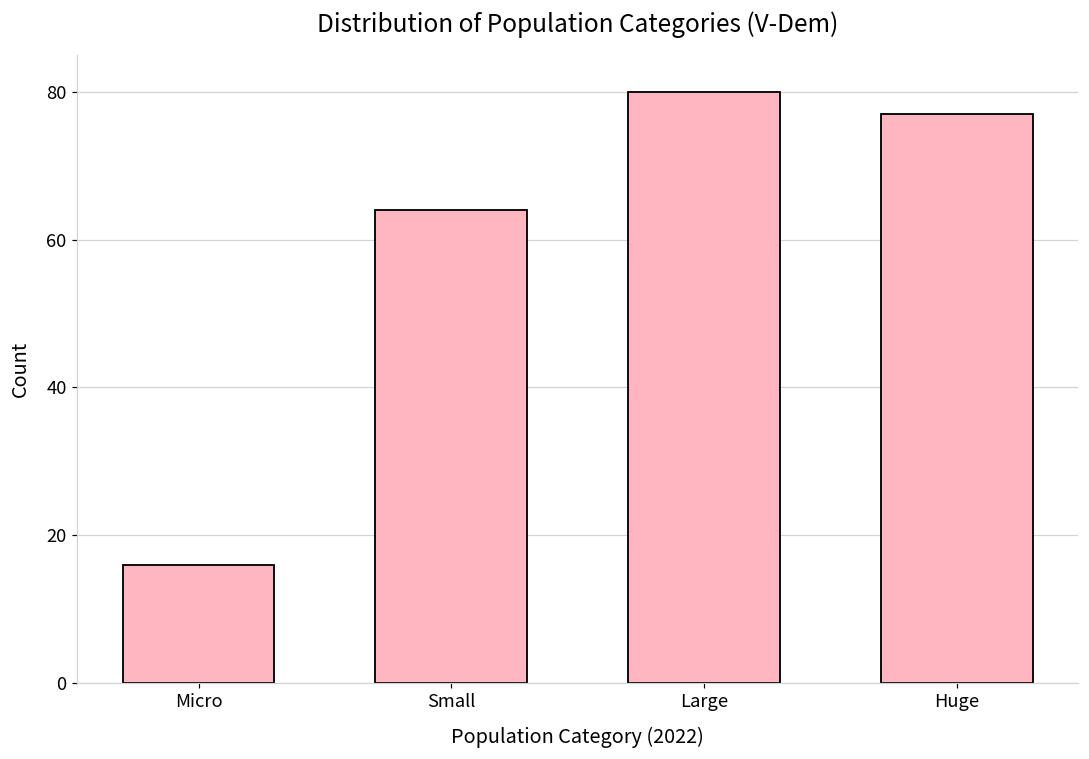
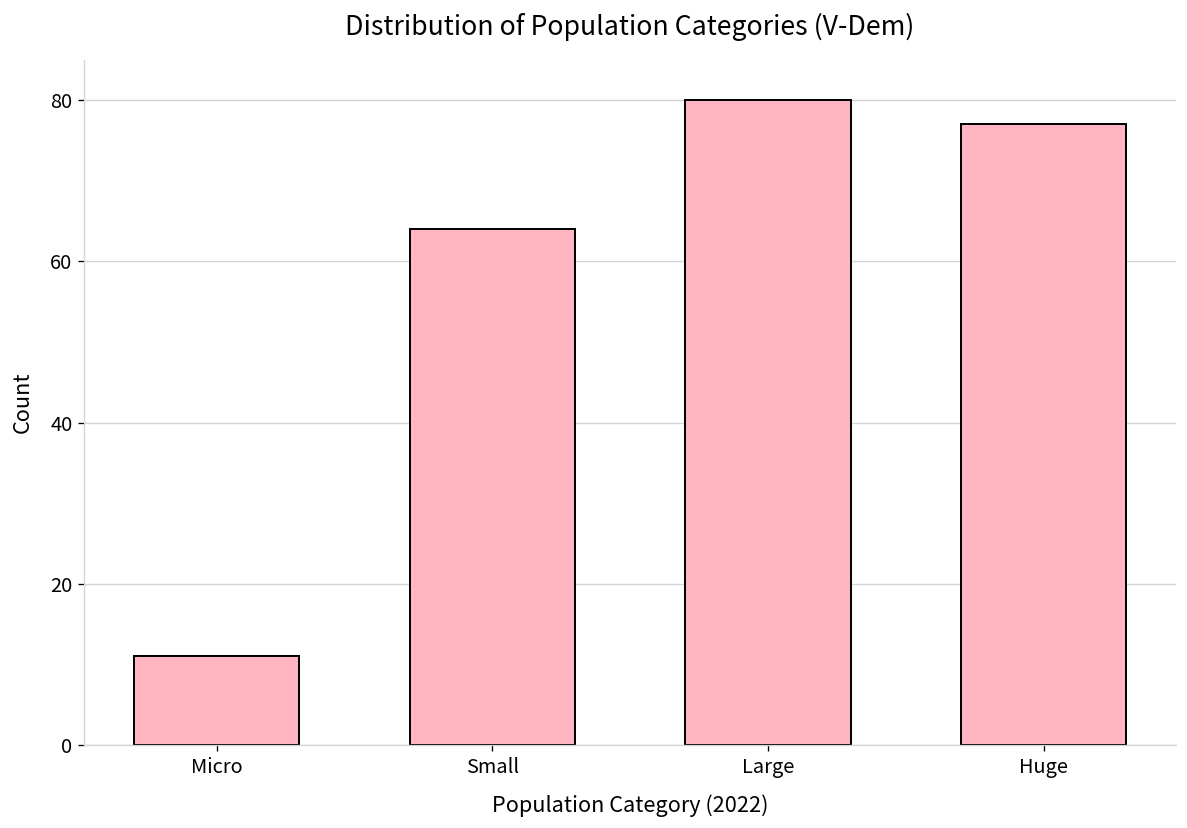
Micro: 16 -> 11
